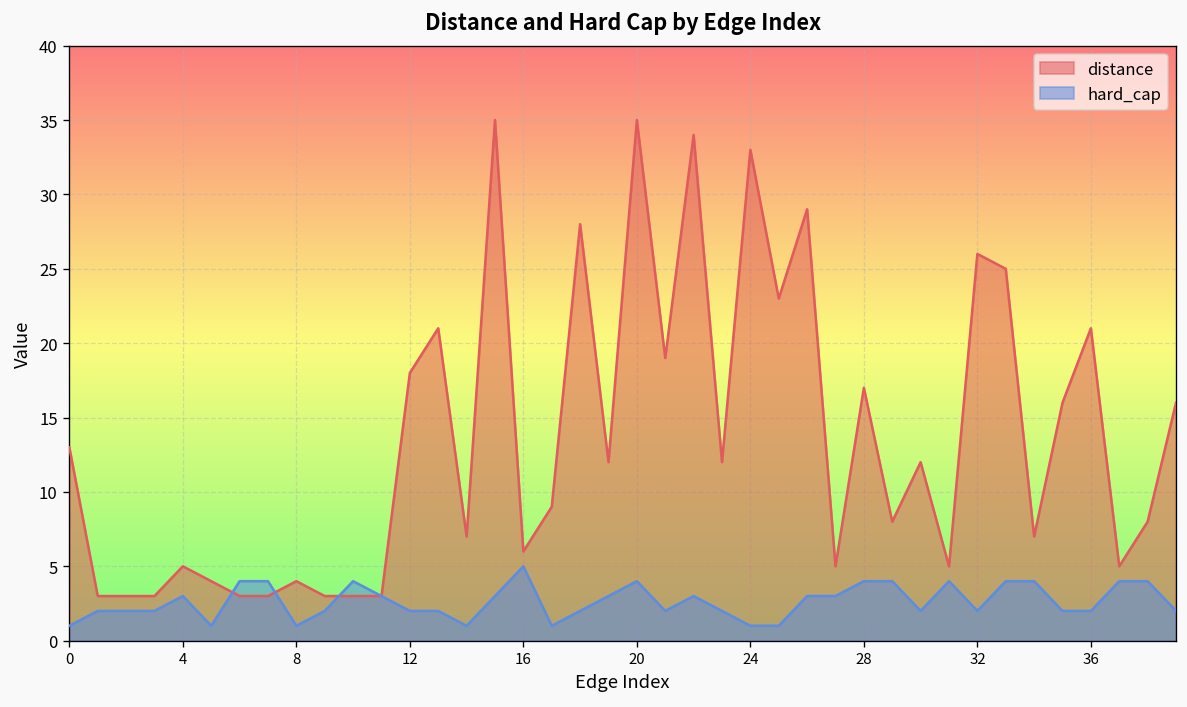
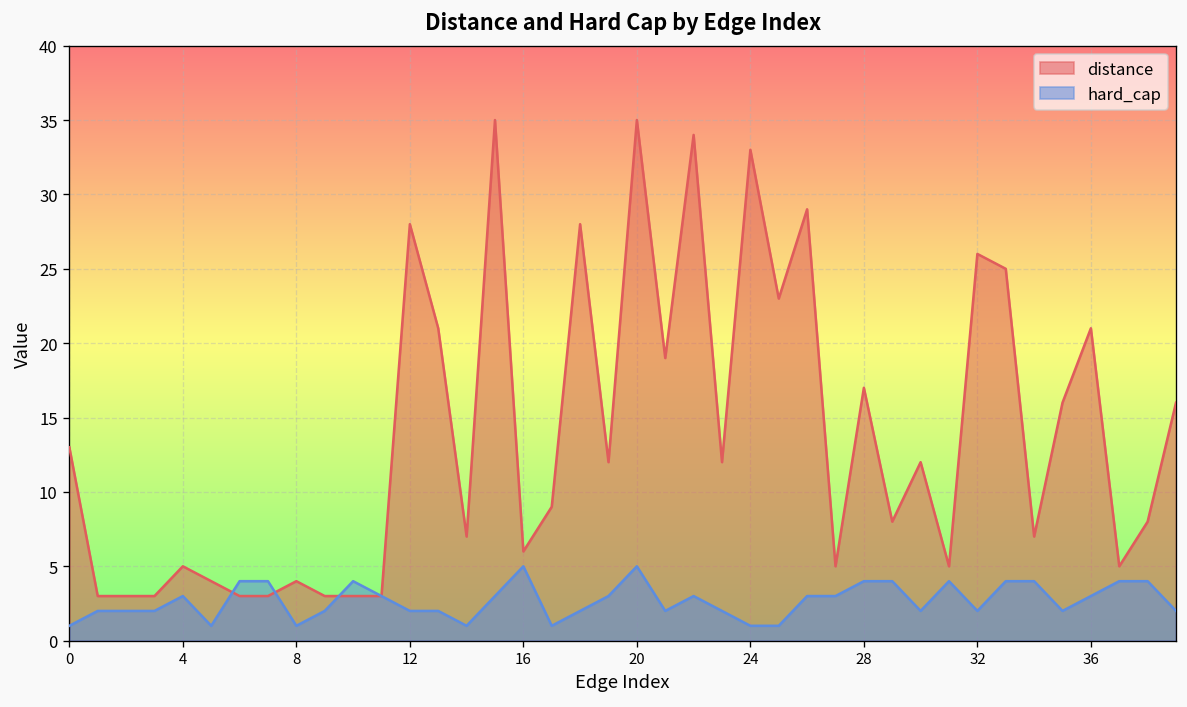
distance, 12: 18 -> 28
hard_cap, 20: 4 -> 5
hard_cap, 36: 2 -> 3
